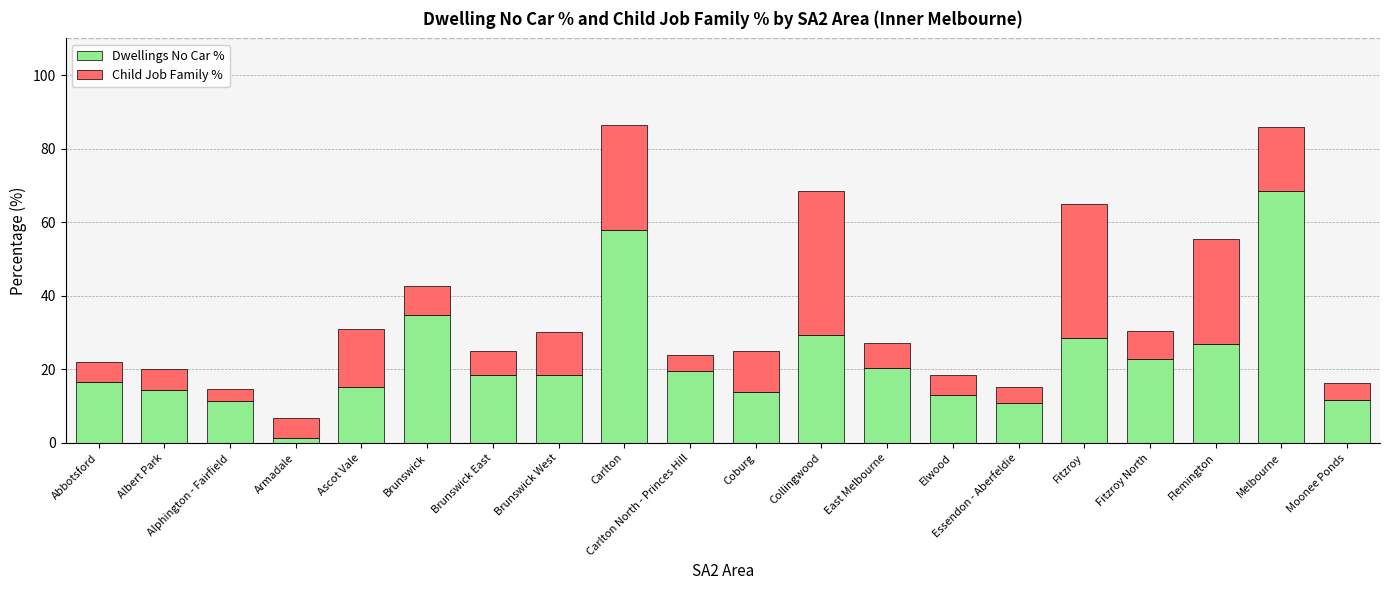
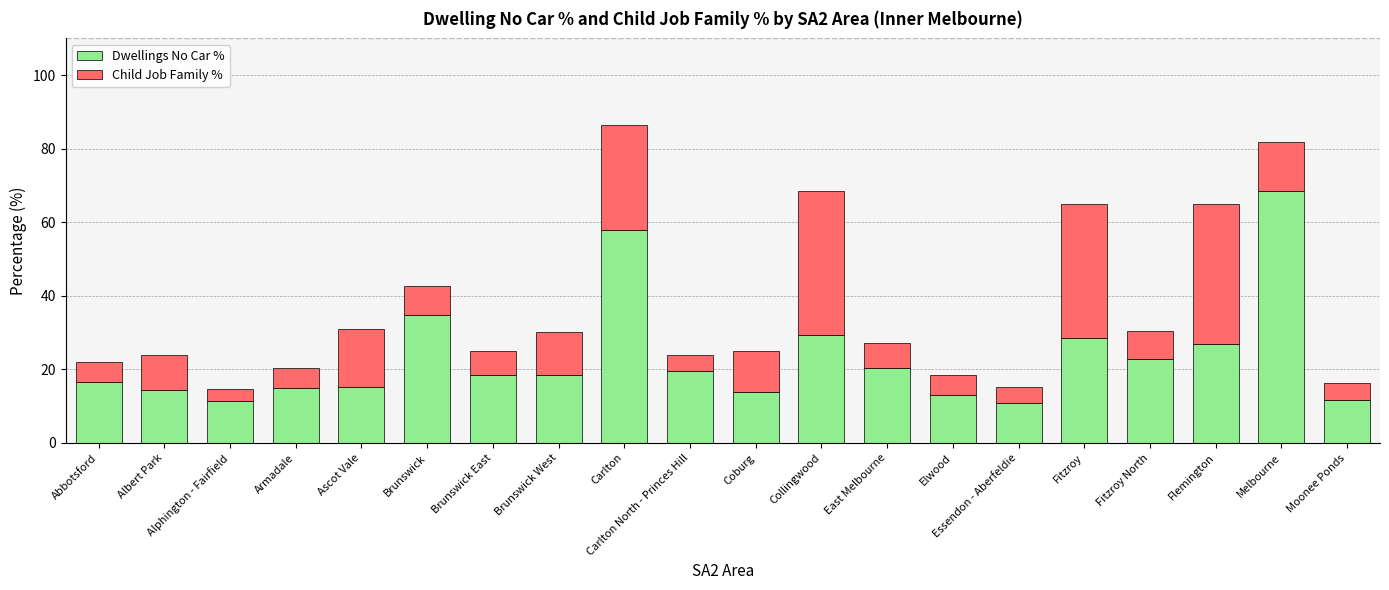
Child Job Family %, Albert Park: 6 -> 10
Dwellings No Car %, Armadale: 1 -> 15
Child Job Family %, Flemington: 29 -> 38
Child Job Family %, Melbourne: 17 -> 13
